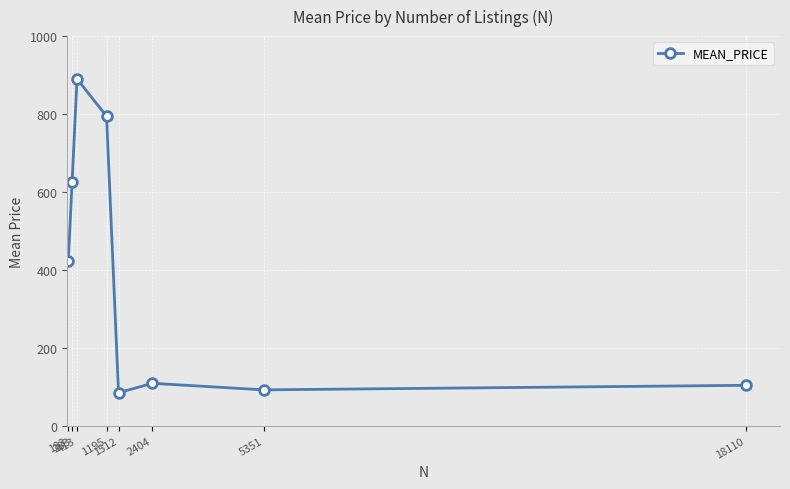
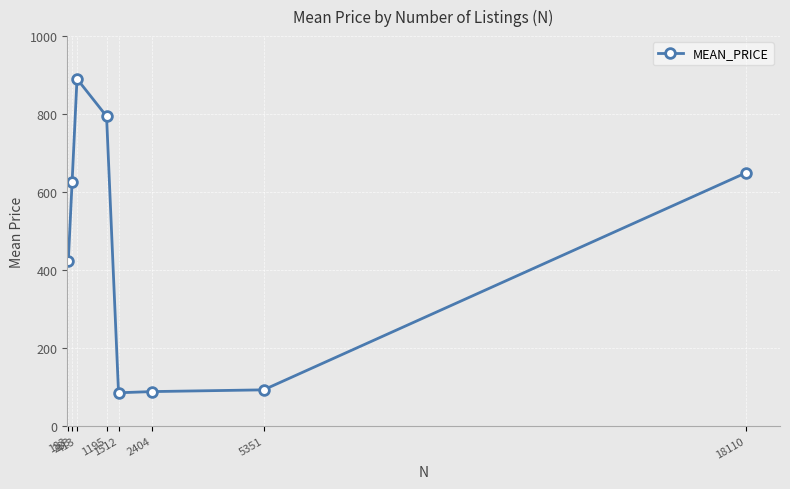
2404: 110 -> 90
18110: 100 -> 650
